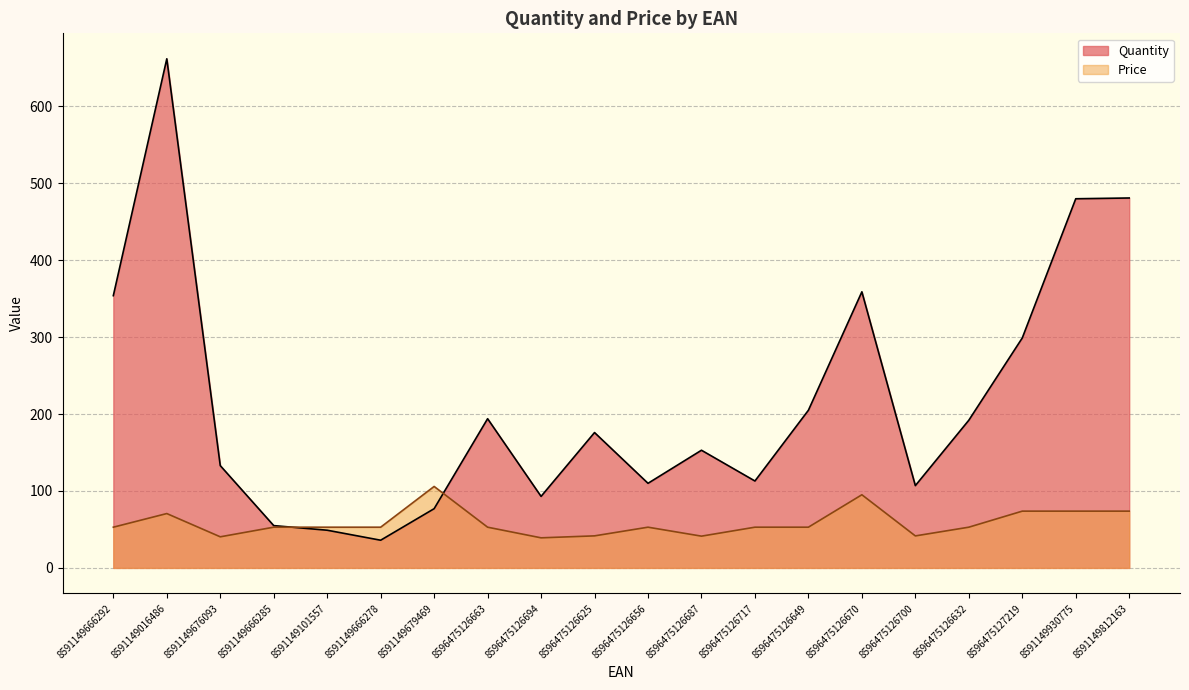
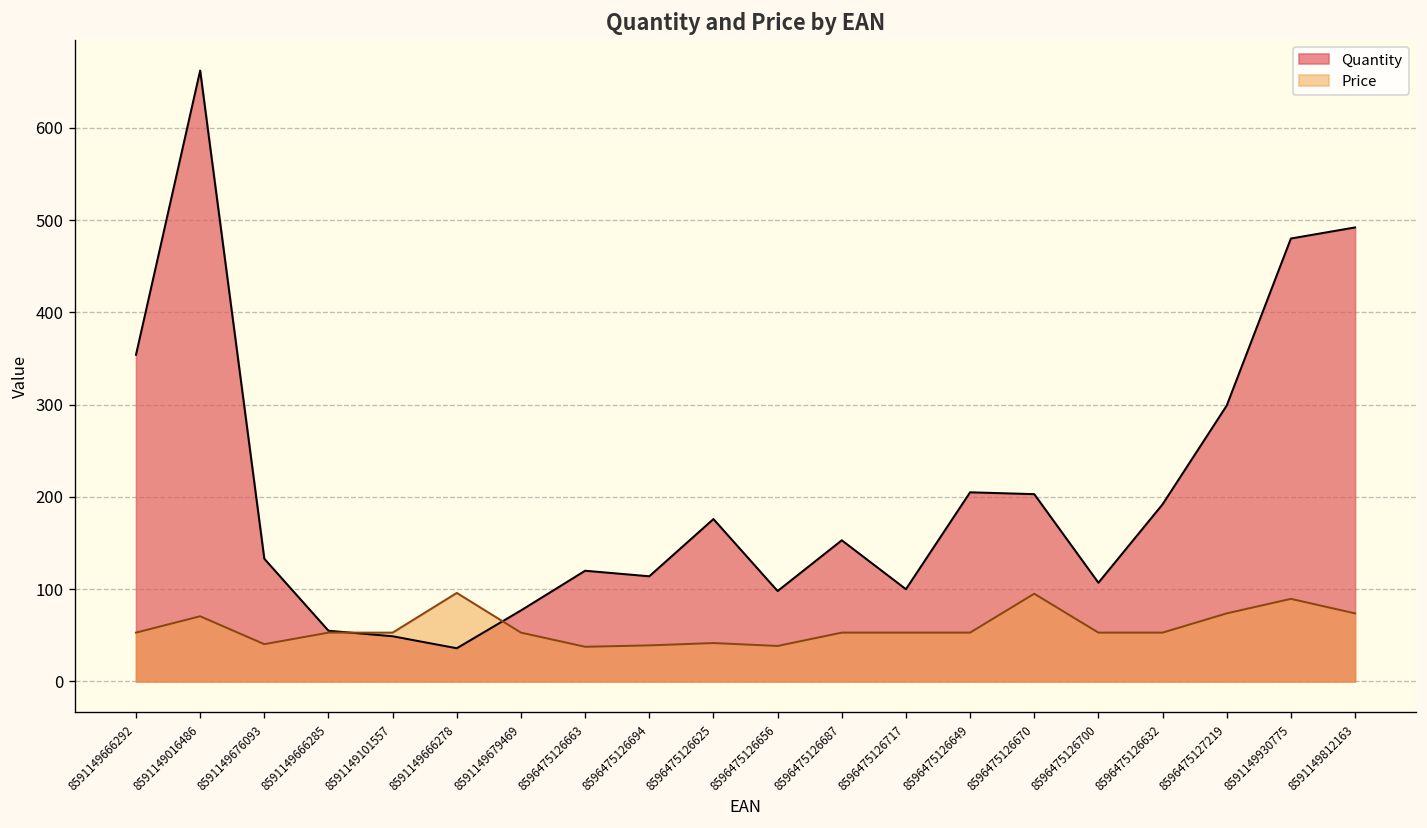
Price, 8591149666278: 50 -> 100
Price, 8591149679469: 110 -> 50
Quantity, 8596475126663: 190 -> 120
Price, 8596475126663: 50 -> 40
Quantity, 8596475126694: 90 -> 110
Quantity, 8596475126656: 110 -> 100
Price, 8596475126656: 50 -> 40
Price, 8596475126687: 40 -> 50
Quantity, 8596475126717: 110 -> 100
Quantity, 8596475126670: 360 -> 200
Price, 8596475126700: 40 -> 50
Price, 8591149930775: 70 -> 90
Quantity, 8591149812163: 480 -> 490
